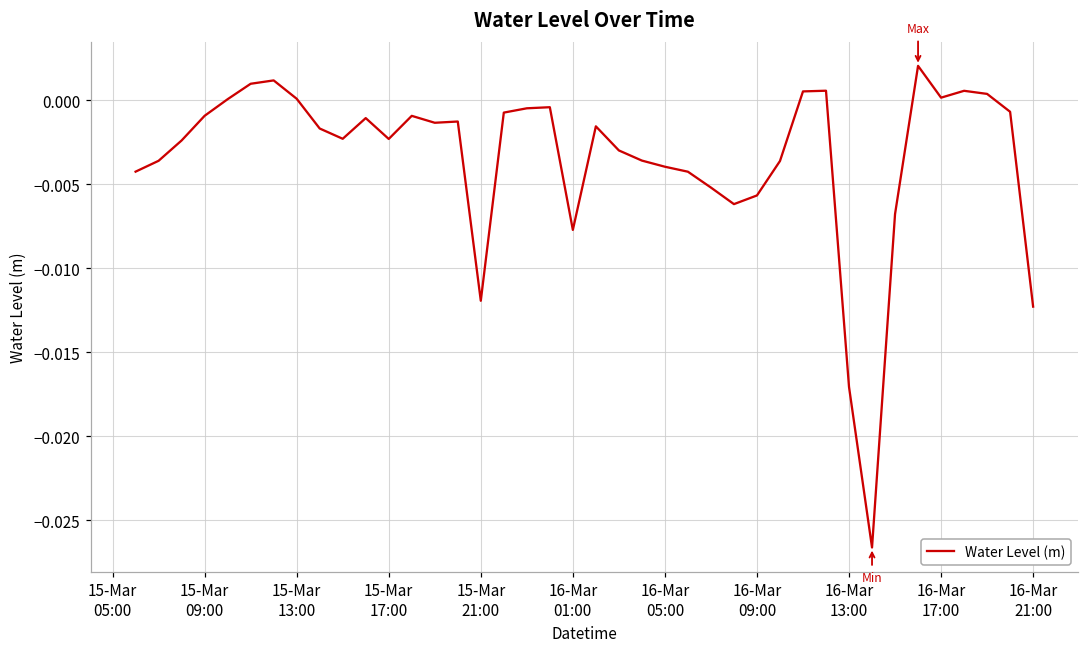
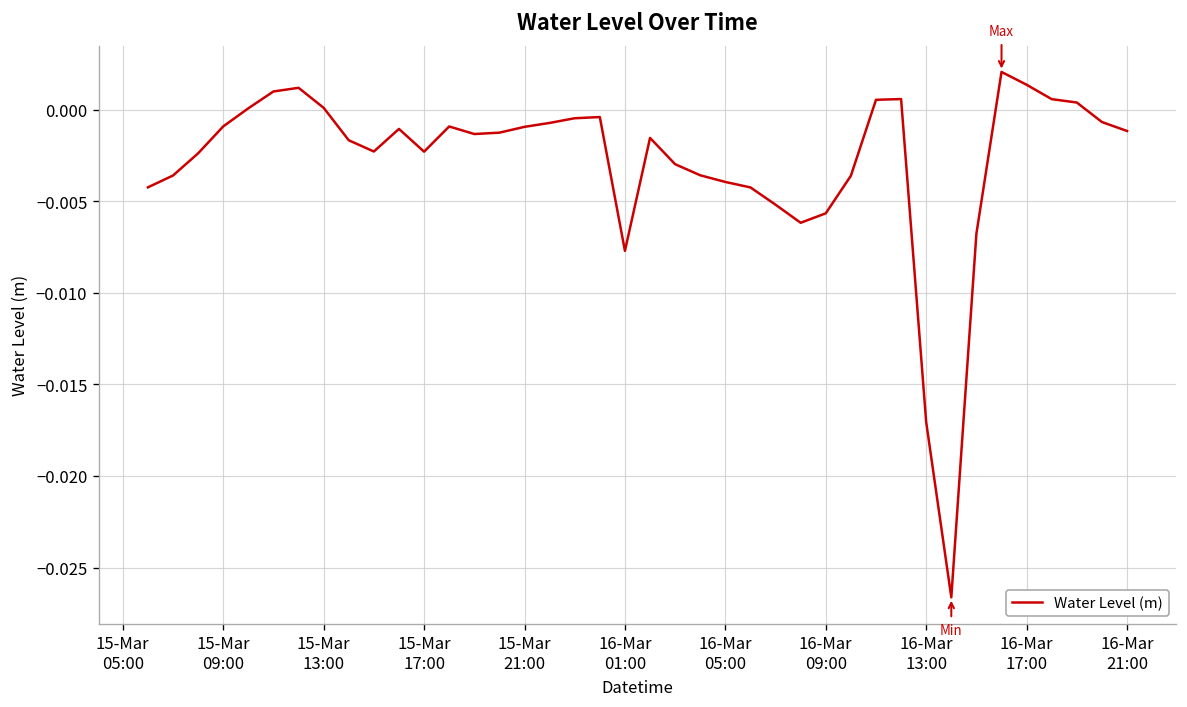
15-Mar 21:00: -0.0119 -> -0.0009
16-Mar 17:00: 0.0002 -> 0.0014
16-Mar 21:00: -0.0123 -> -0.0012
